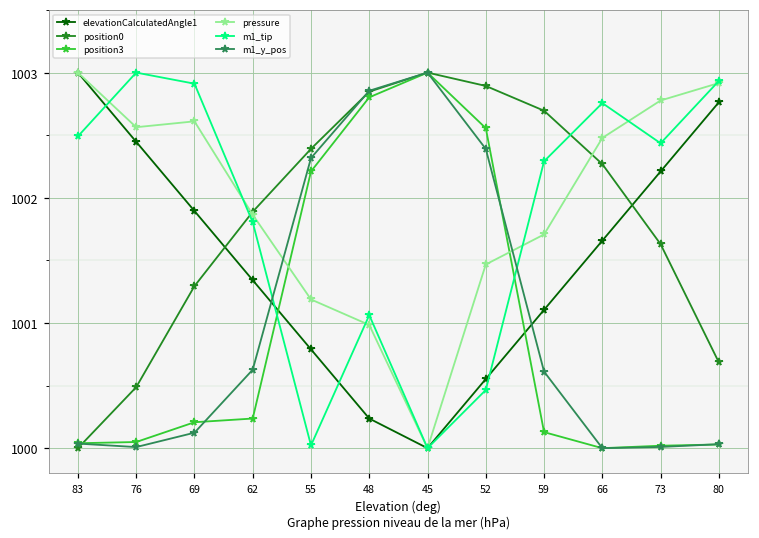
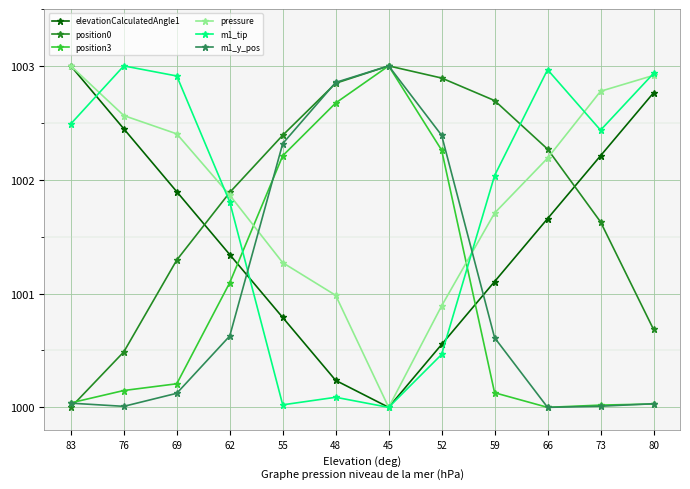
position3, 76: 1000.05 -> 1000.15
pressure, 69: 1002.61 -> 1002.40
position3, 62: 1000.24 -> 1001.10
pressure, 55: 1001.19 -> 1001.27
position3, 48: 1002.80 -> 1002.67
m1_tip, 48: 1001.06 -> 1000.09
position3, 52: 1002.56 -> 1002.26
pressure, 52: 1001.47 -> 1000.89
m1_tip, 59: 1002.29 -> 1002.04
pressure, 66: 1002.48 -> 1002.19
m1_tip, 66: 1002.76 -> 1002.97
